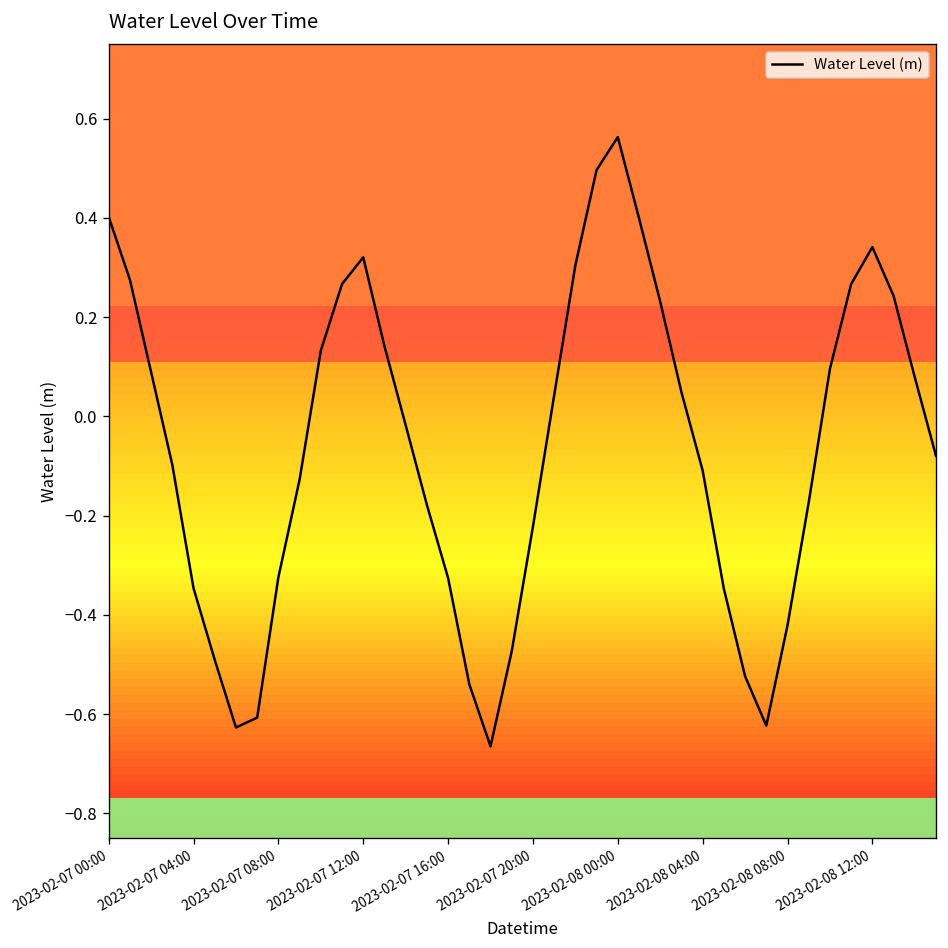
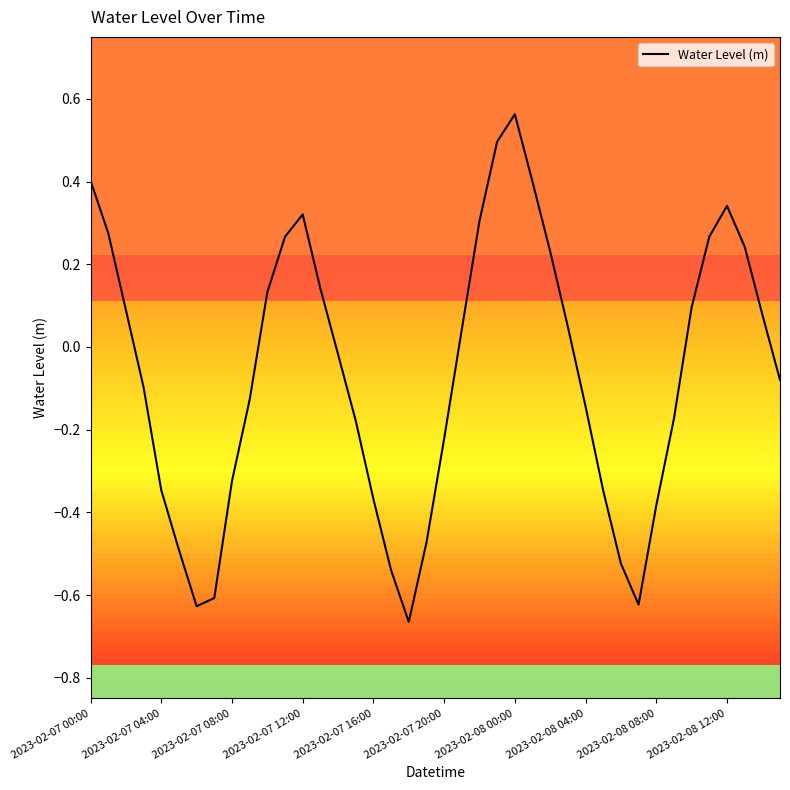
2023-02-07 16:00: -0.33 -> -0.37
2023-02-08 04:00: -0.11 -> -0.14
2023-02-08 08:00: -0.42 -> -0.38
